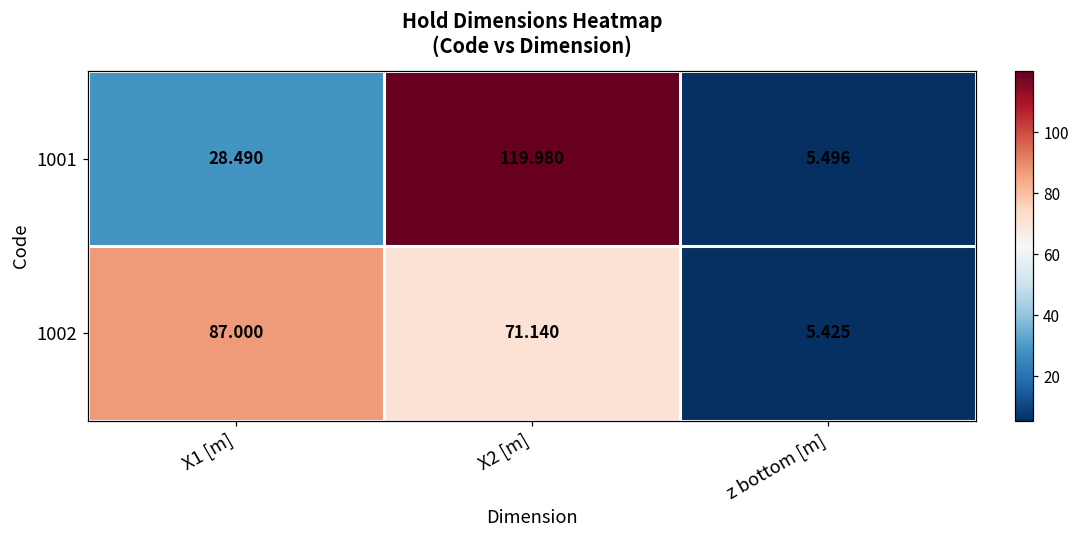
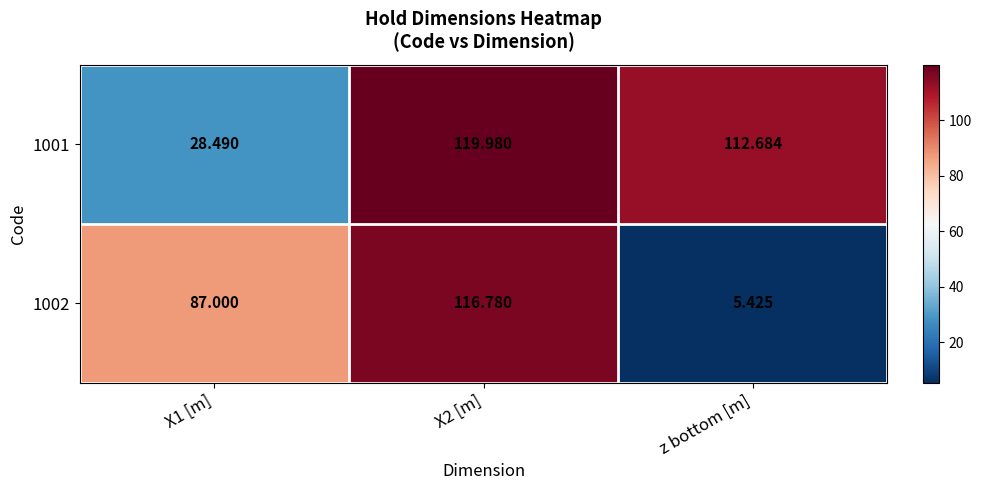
1001, z bottom [m]: 5.496 -> 112.684
1002, X2 [m]: 71.140 -> 116.780
